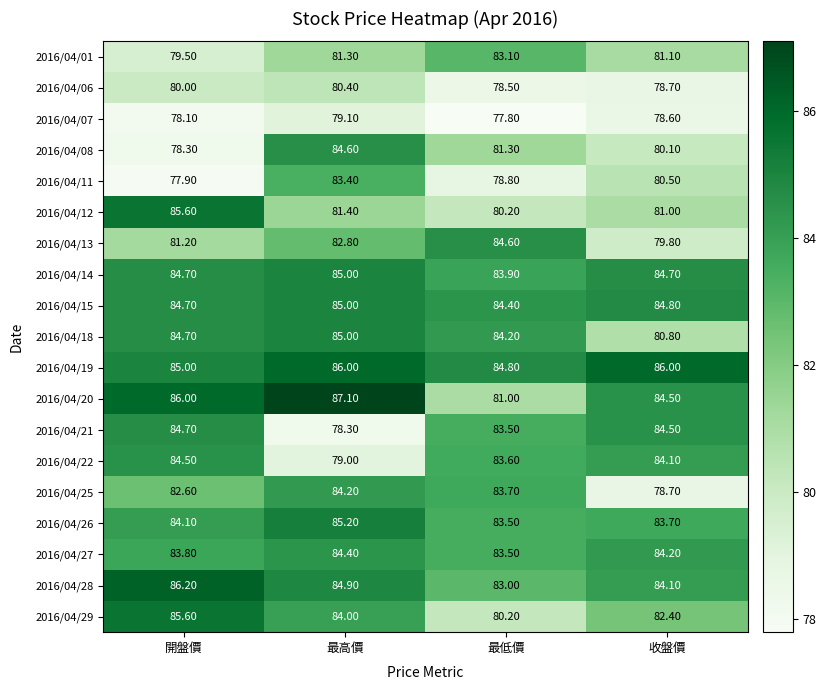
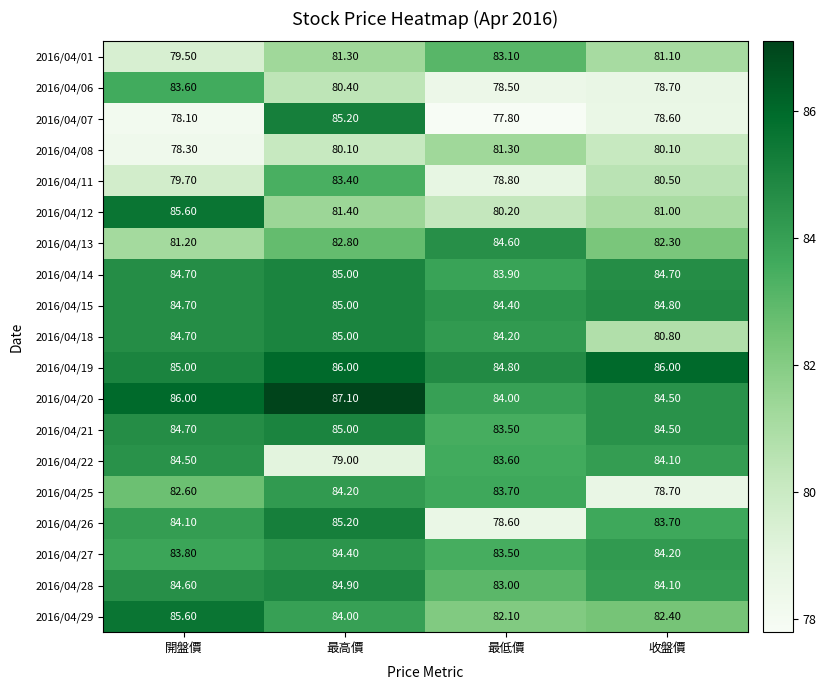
2016/04/06, 開盤價: 80.00 -> 83.60
2016/04/07, 最高價: 79.10 -> 85.20
2016/04/08, 最高價: 84.60 -> 80.10
2016/04/11, 開盤價: 77.90 -> 79.70
2016/04/13, 收盤價: 79.80 -> 82.30
2016/04/20, 最低價: 81.00 -> 84.00
2016/04/21, 最高價: 78.30 -> 85.00
2016/04/26, 最低價: 83.50 -> 78.60
2016/04/28, 開盤價: 86.20 -> 84.60
2016/04/29, 最低價: 80.20 -> 82.10
